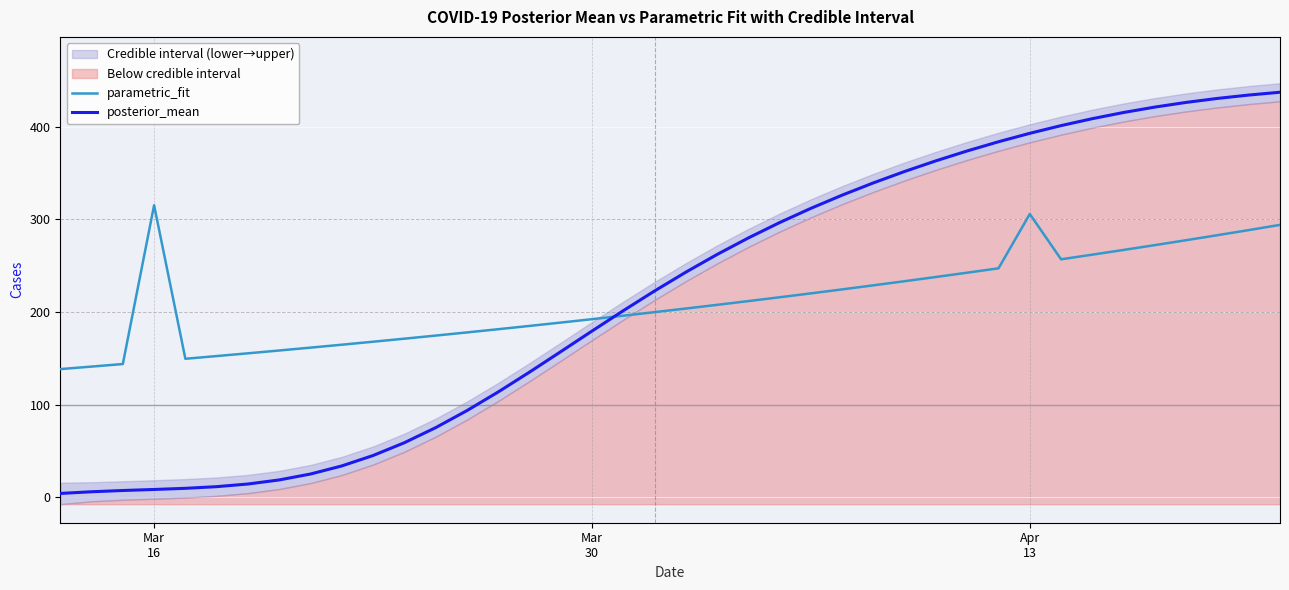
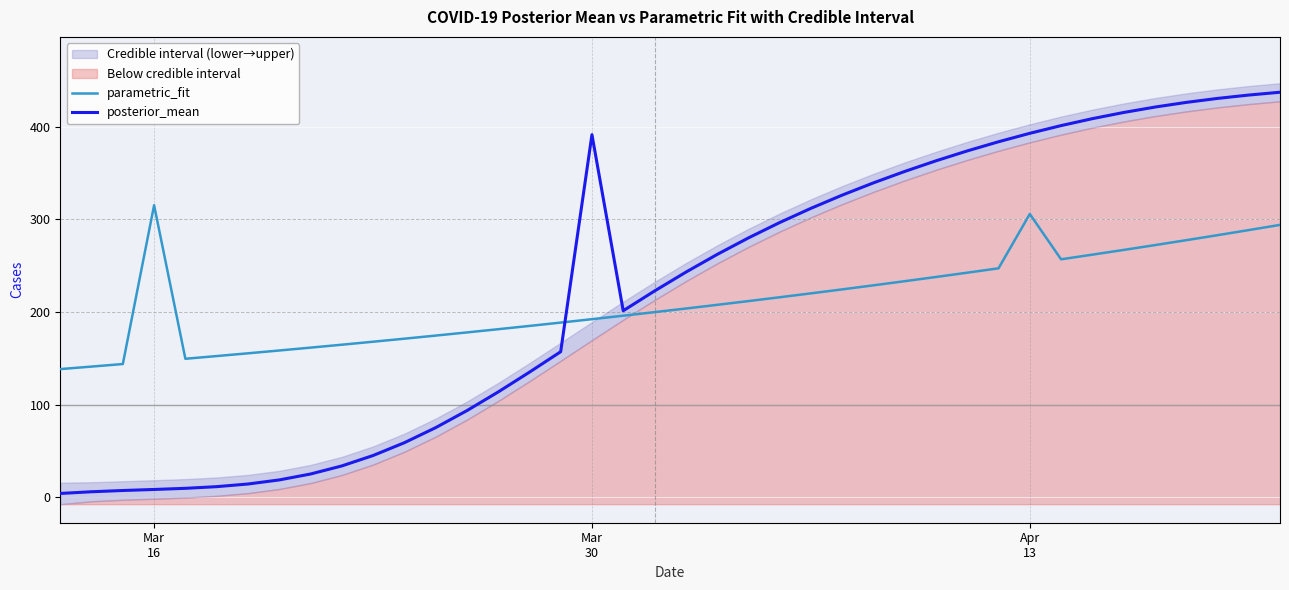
posterior_mean, Mar 30: 180 -> 390
